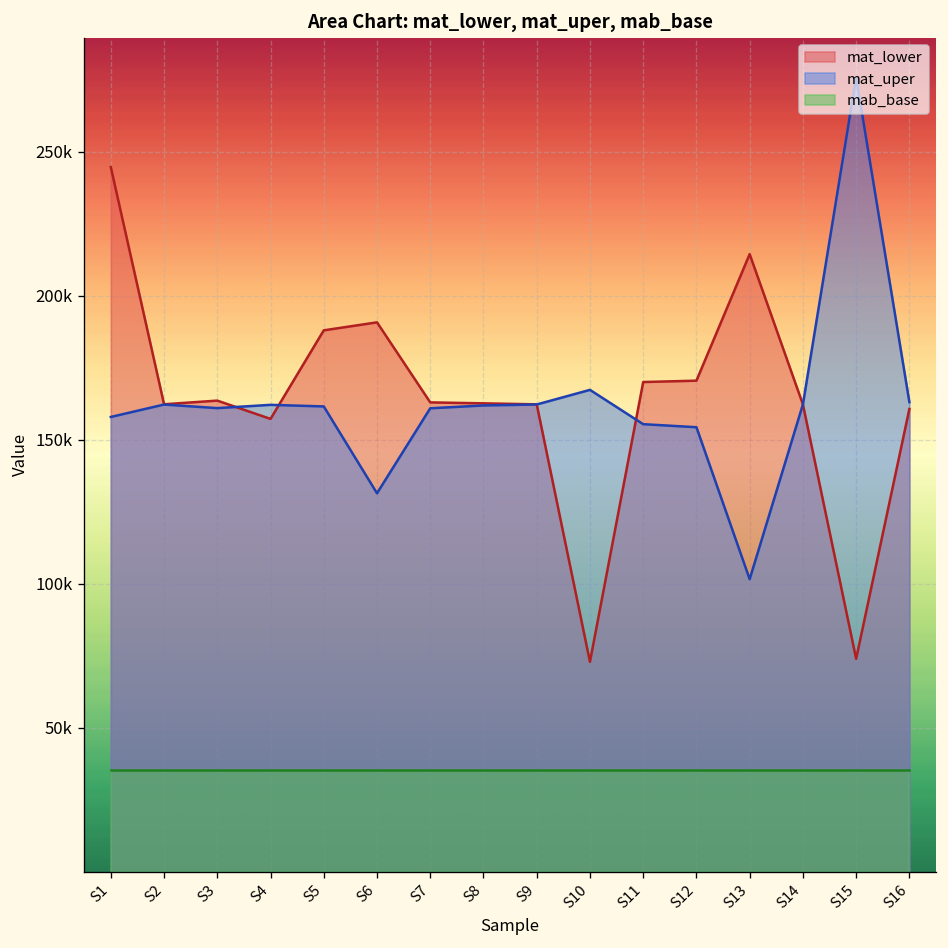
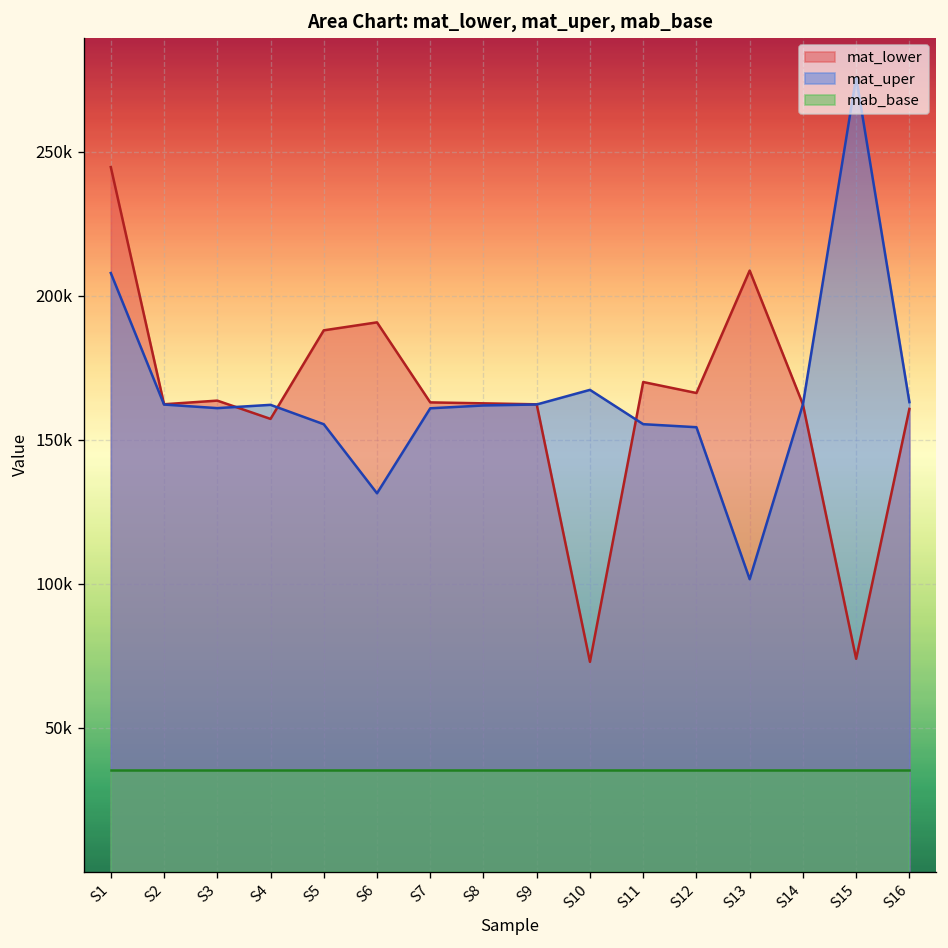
mat_uper, S1: 158000 -> 208000
mat_uper, S5: 162000 -> 155000
mat_lower, S12: 170000 -> 166000
mat_lower, S13: 214000 -> 209000
